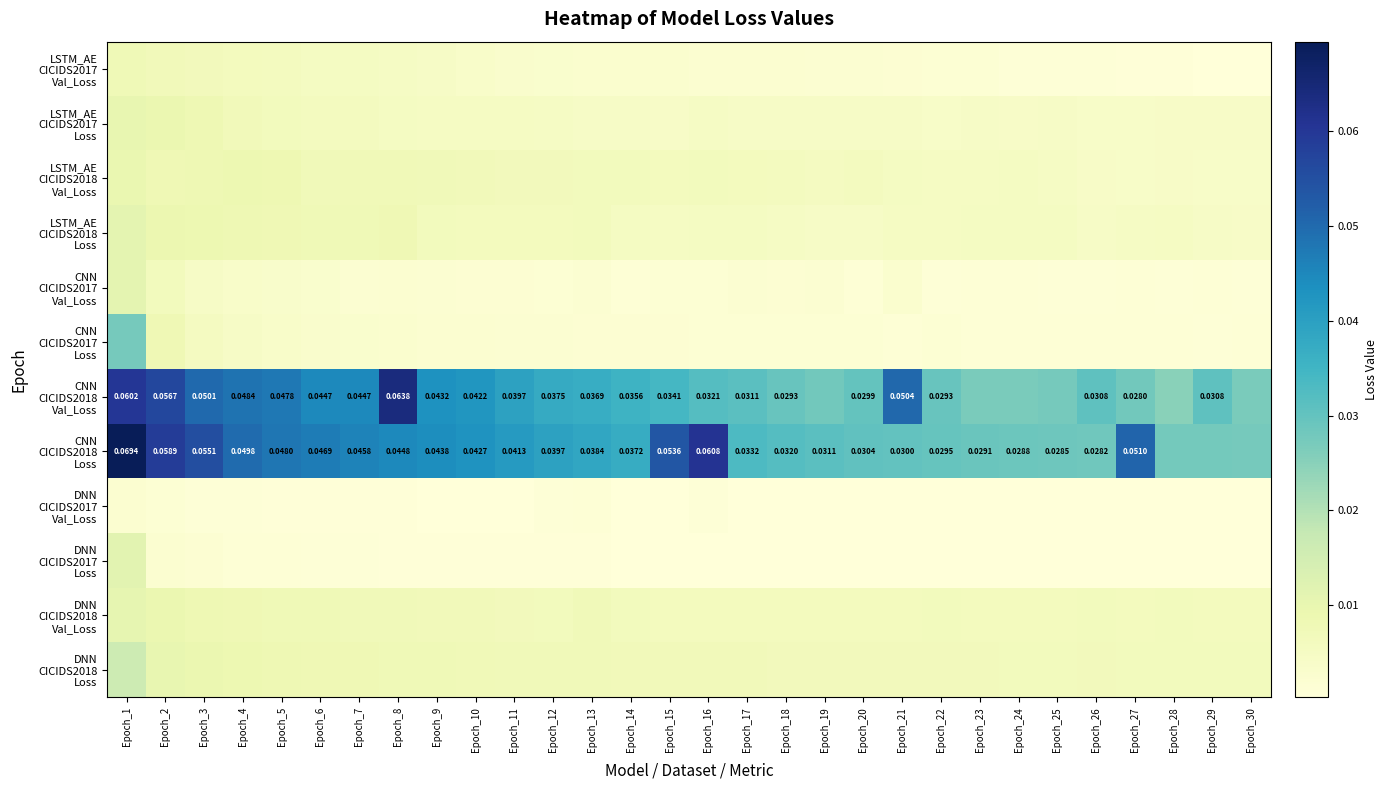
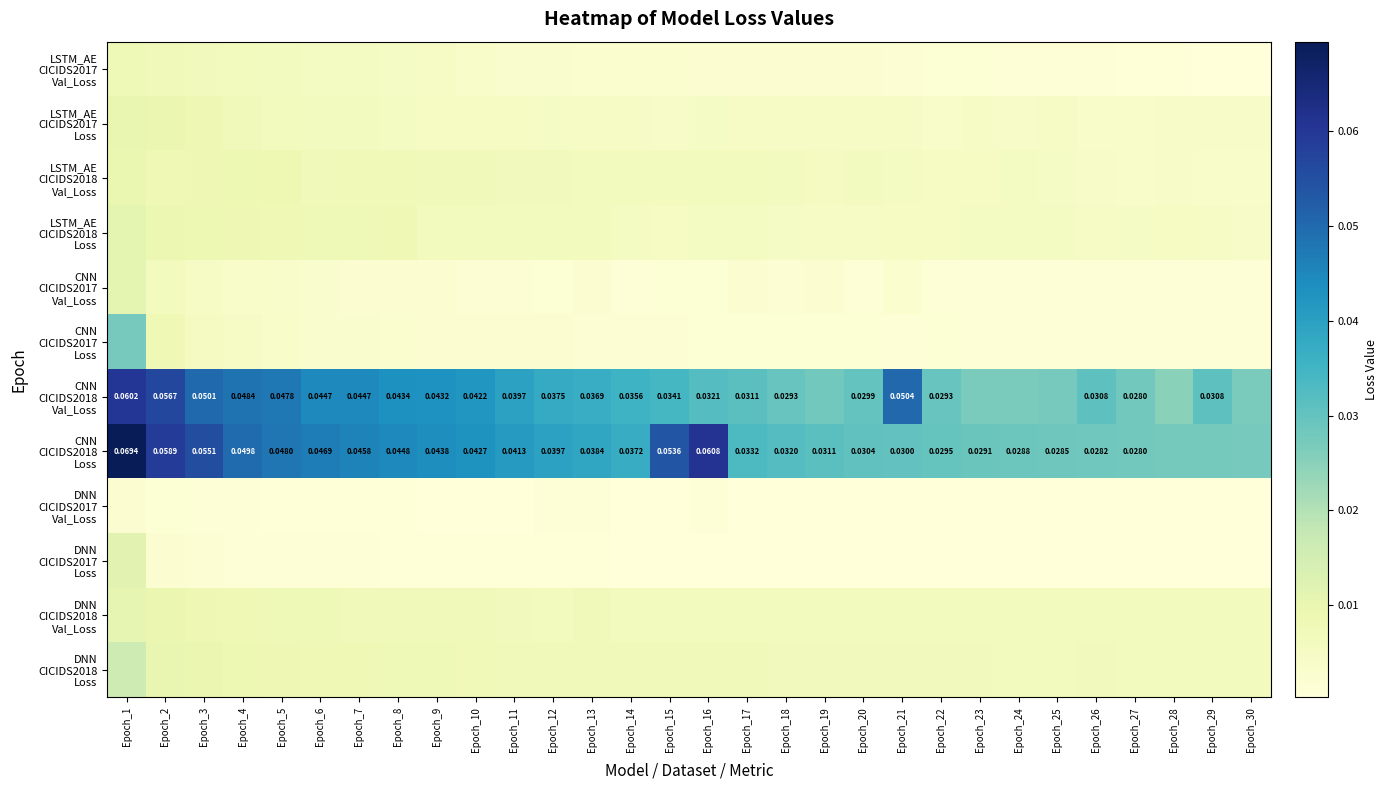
CNN CICIDS2018 Val_Loss, Epoch_8: 0.0638 -> 0.0434
CNN CICIDS2018 Loss, Epoch_27: 0.0510 -> 0.0280
